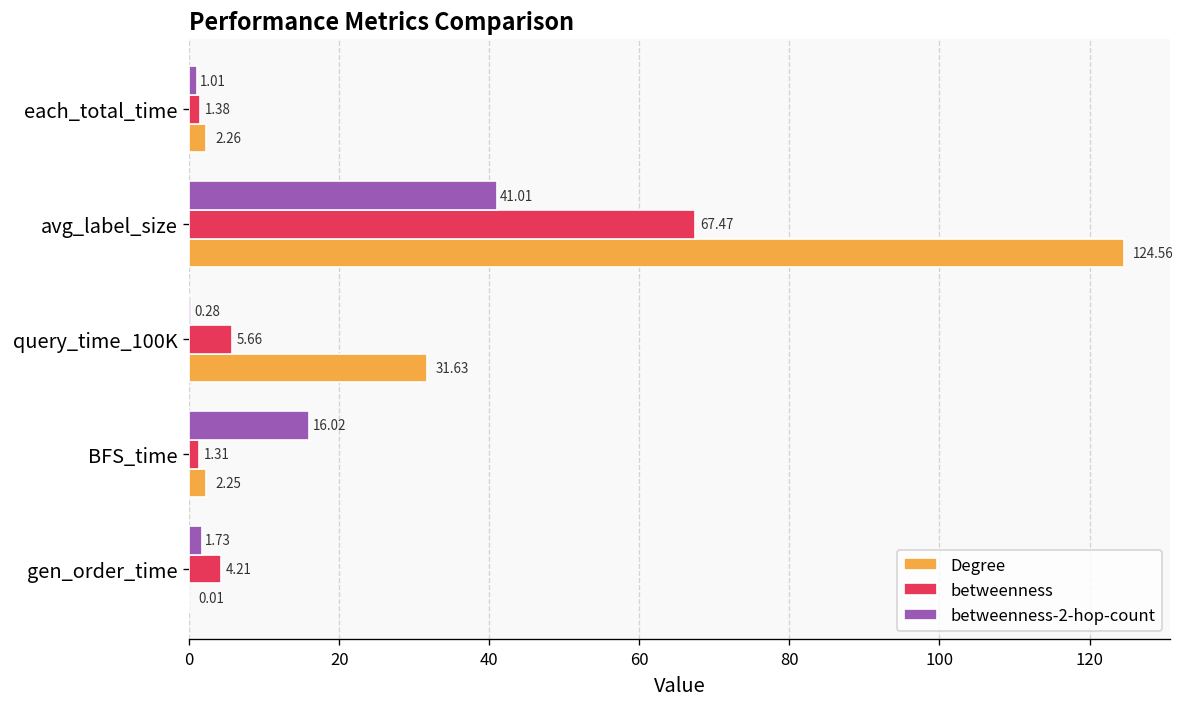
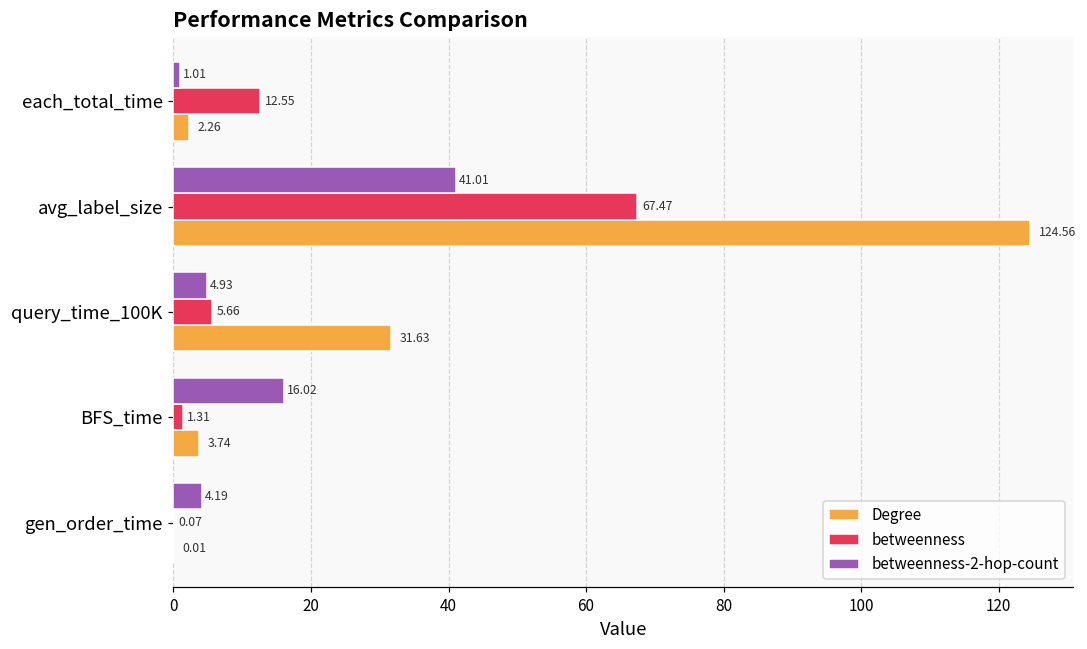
betweenness, each_total_time: 1.38 -> 12.55
betweenness-2-hop-count, query_time_100K: 0.28 -> 4.93
Degree, BFS_time: 2.25 -> 3.74
betweenness-2-hop-count, gen_order_time: 1.73 -> 4.19
betweenness, gen_order_time: 4.21 -> 0.07
